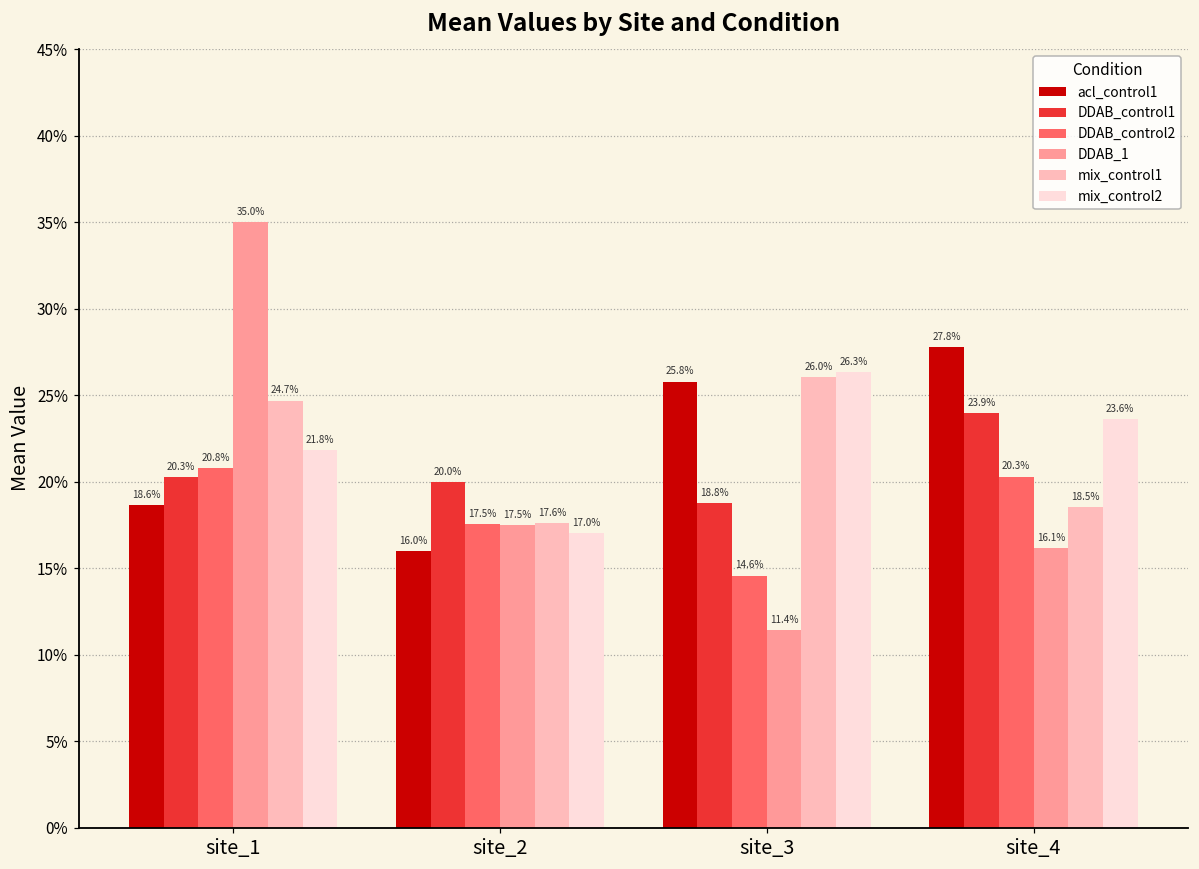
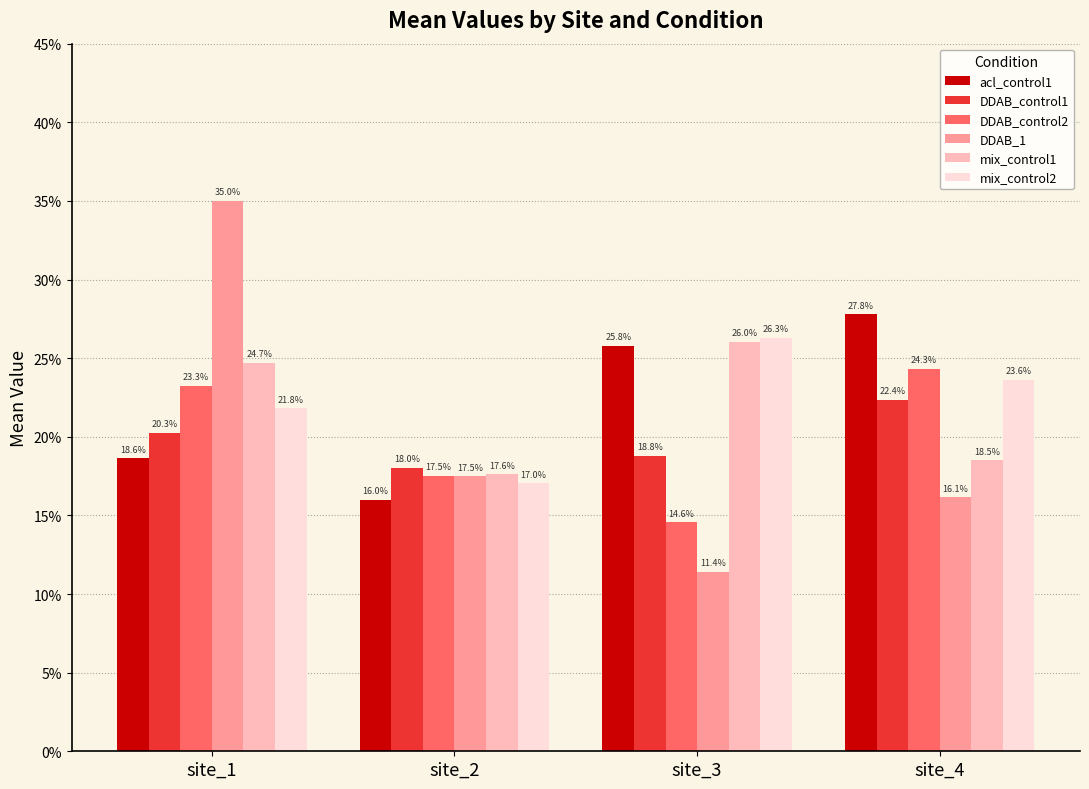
DDAB_control2, site_1: 20.8% -> 23.3%
DDAB_control1, site_2: 20.0% -> 18.0%
DDAB_control1, site_4: 23.9% -> 22.4%
DDAB_control2, site_4: 20.3% -> 24.3%
